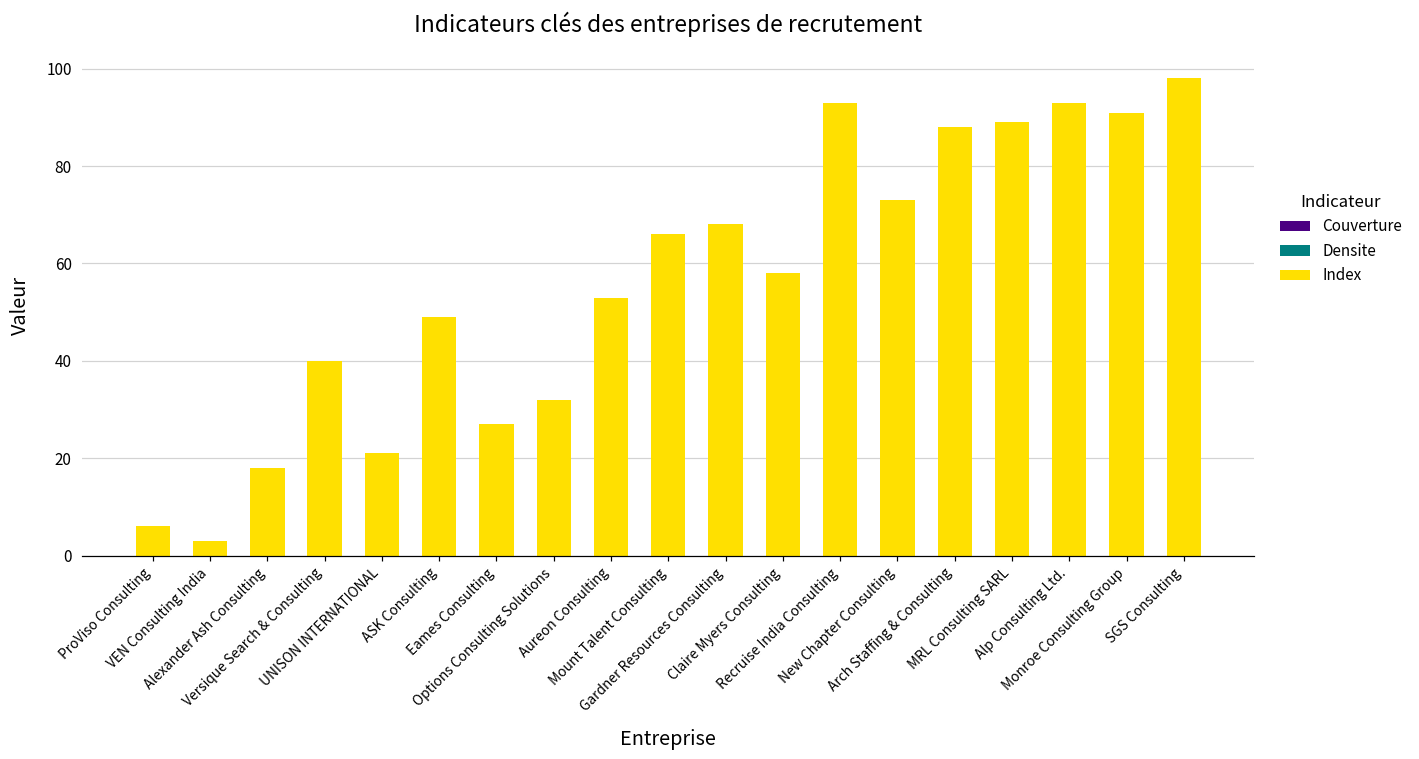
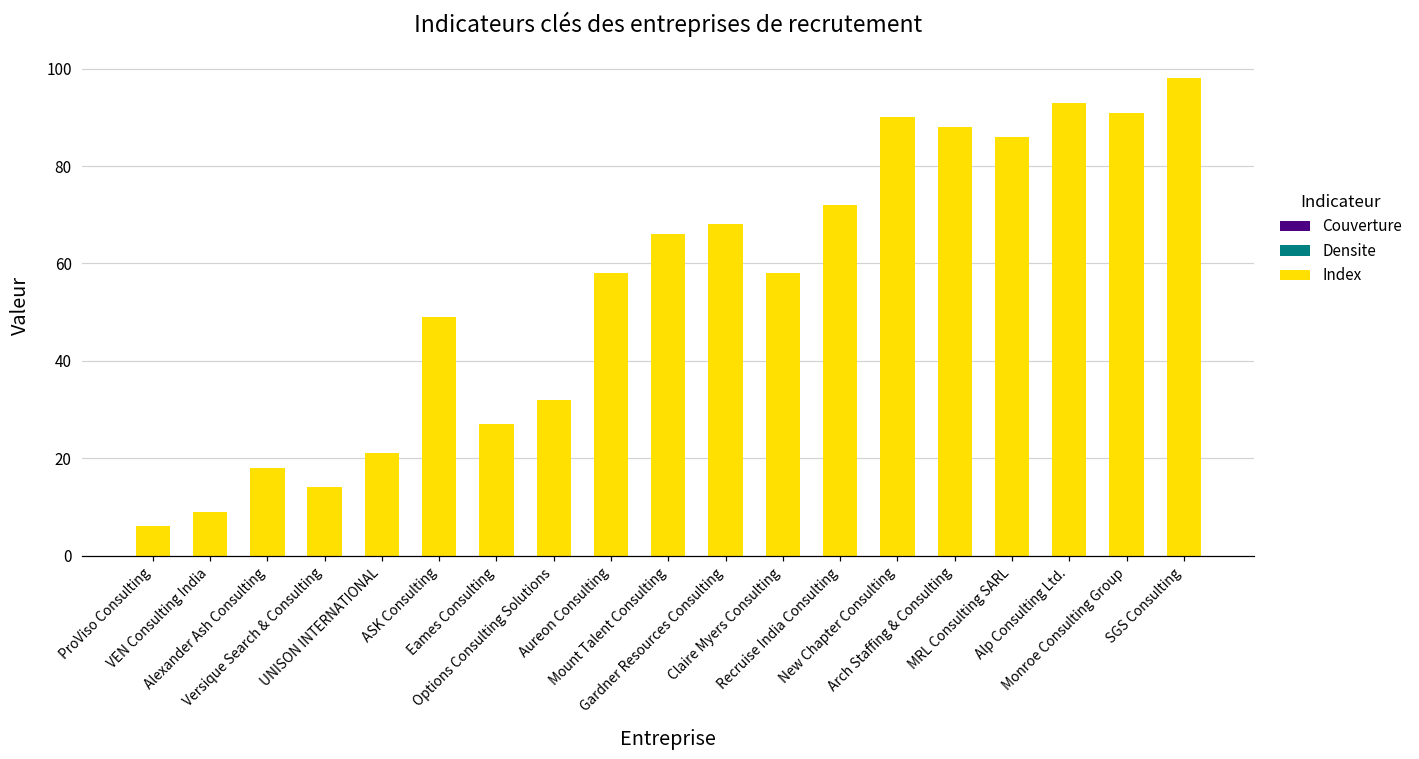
VEN Consulting India: 3 -> 9
Versique Search & Consulting: 40 -> 14
Aureon Consulting: 53 -> 58
Recruise India Consulting: 93 -> 72
New Chapter Consulting: 73 -> 90
MRL Consulting SARL: 89 -> 86
